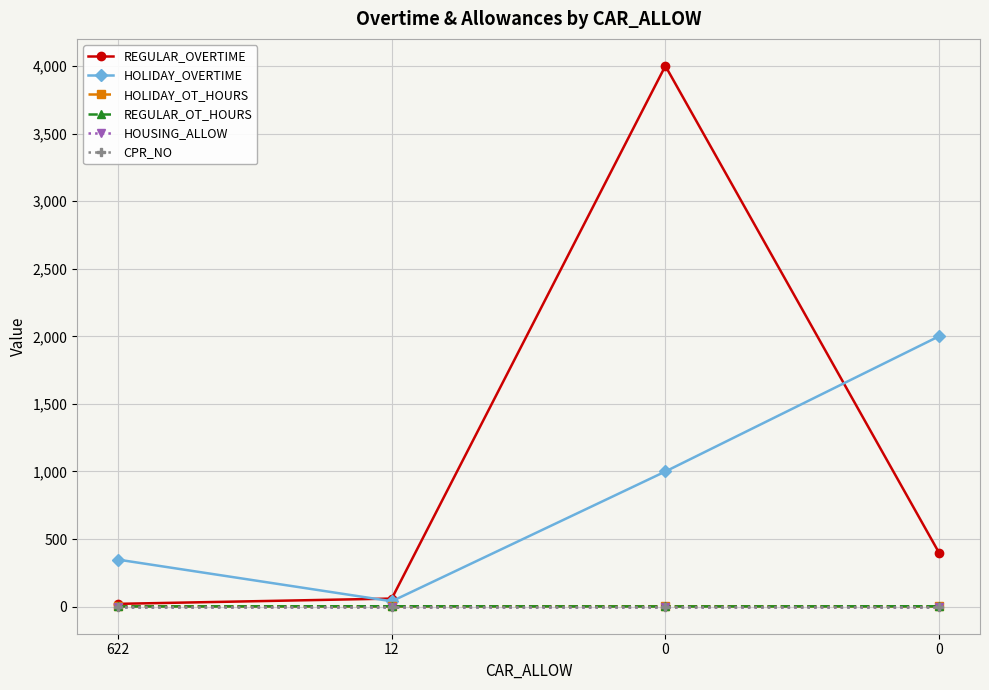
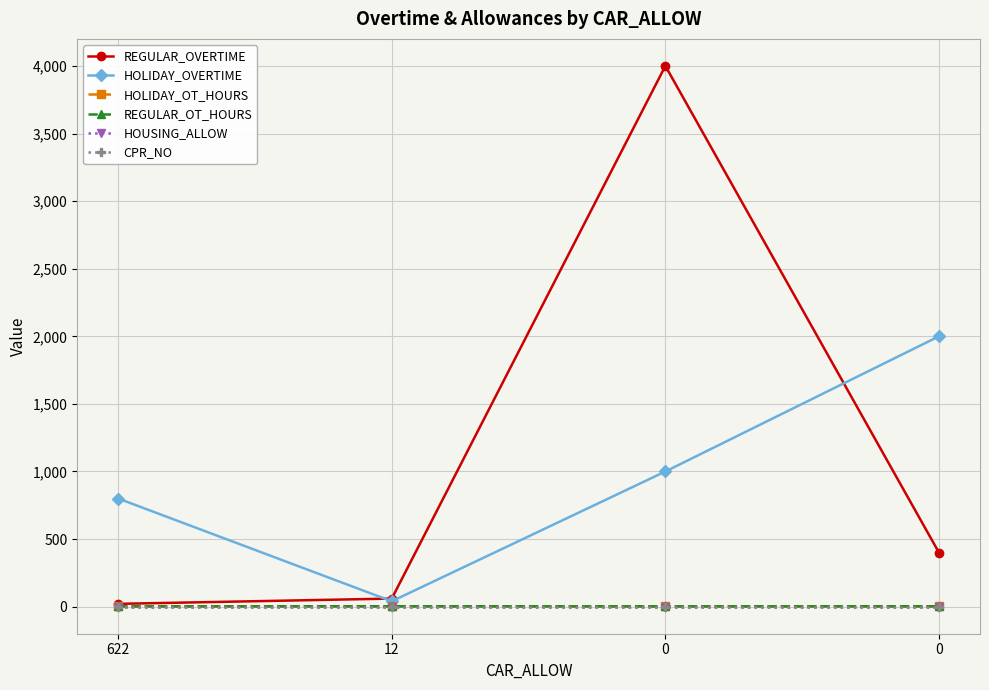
HOLIDAY_OVERTIME, 622: 350 -> 800
